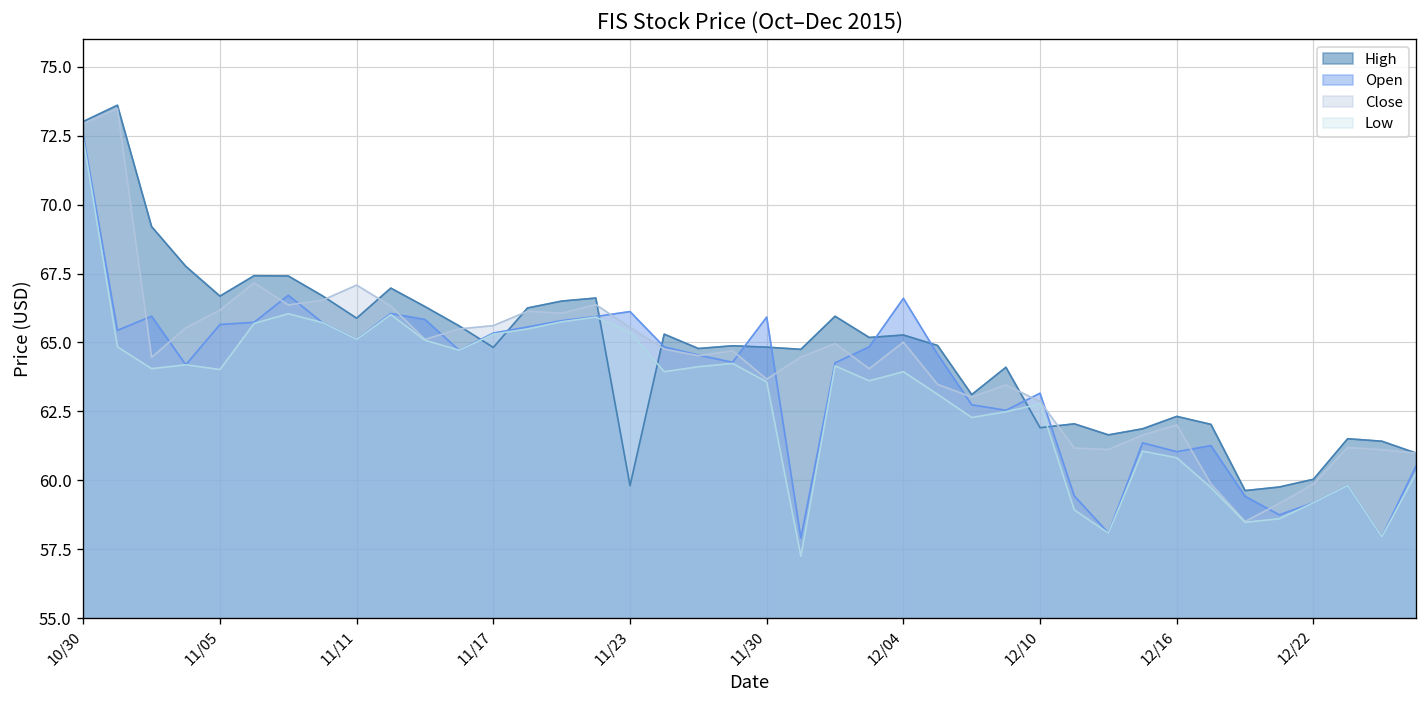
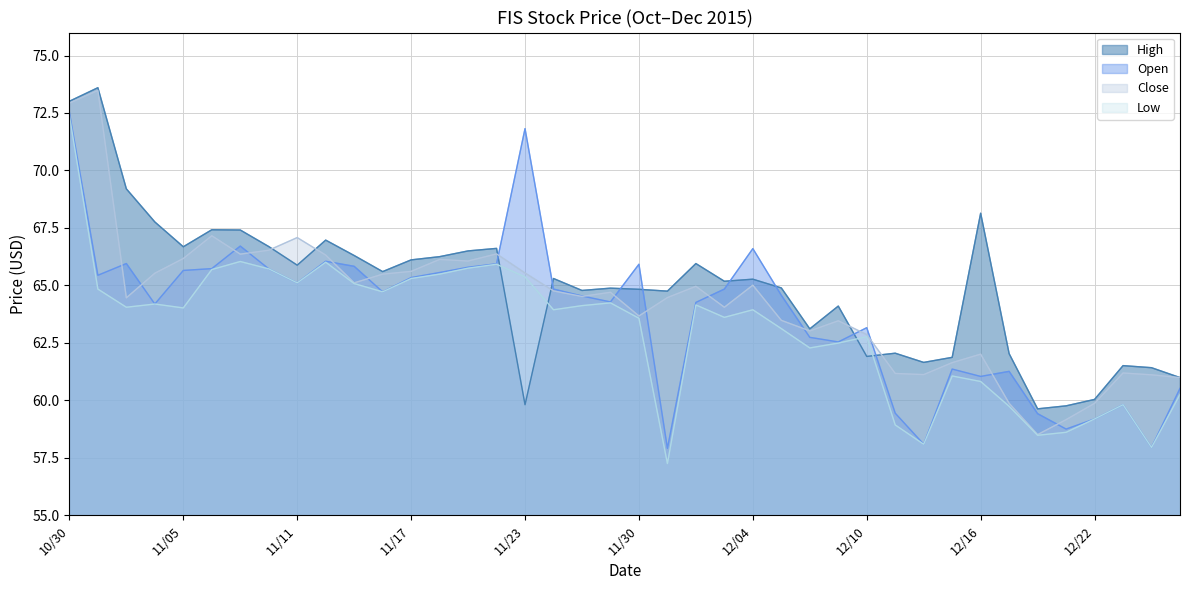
High, 11/17: 64.8 -> 66.1
Open, 11/23: 66.1 -> 71.8
High, 12/16: 62.3 -> 68.1
